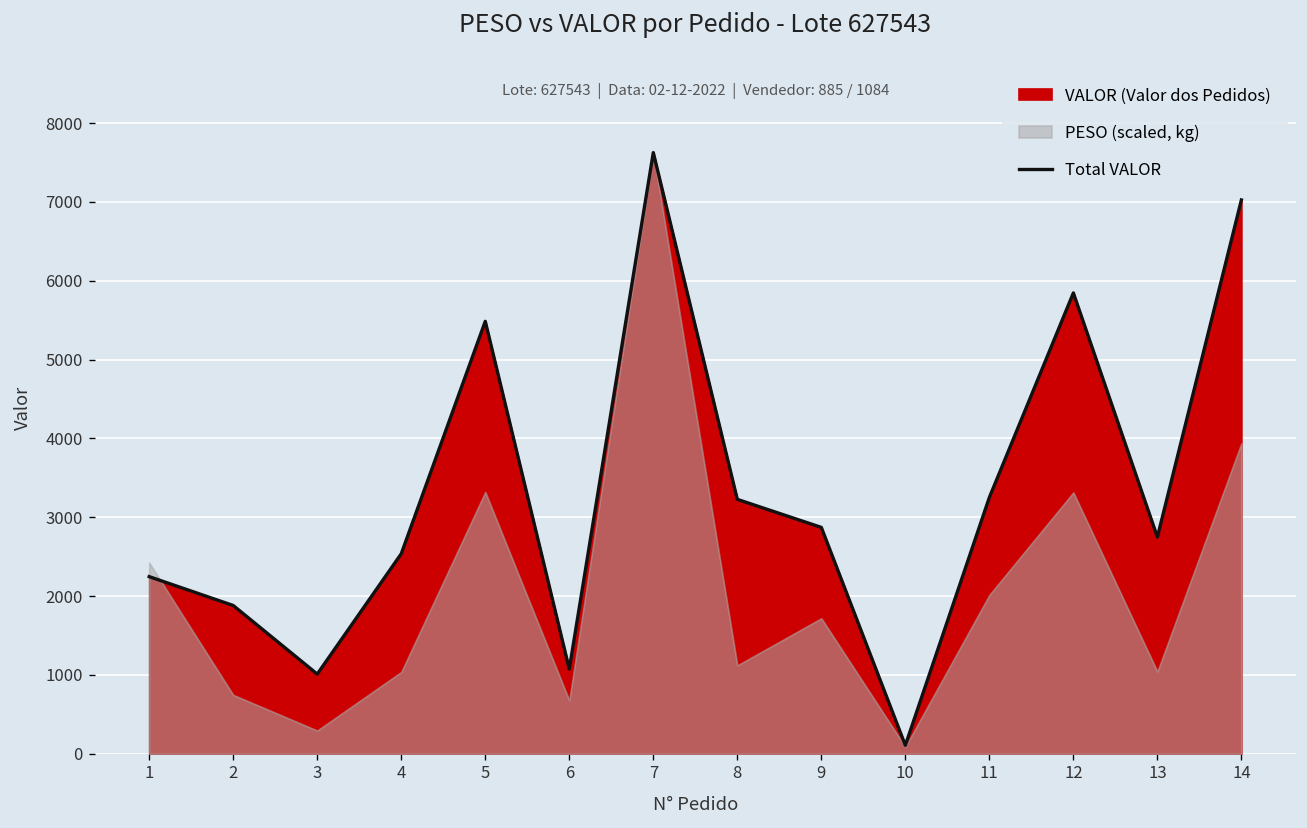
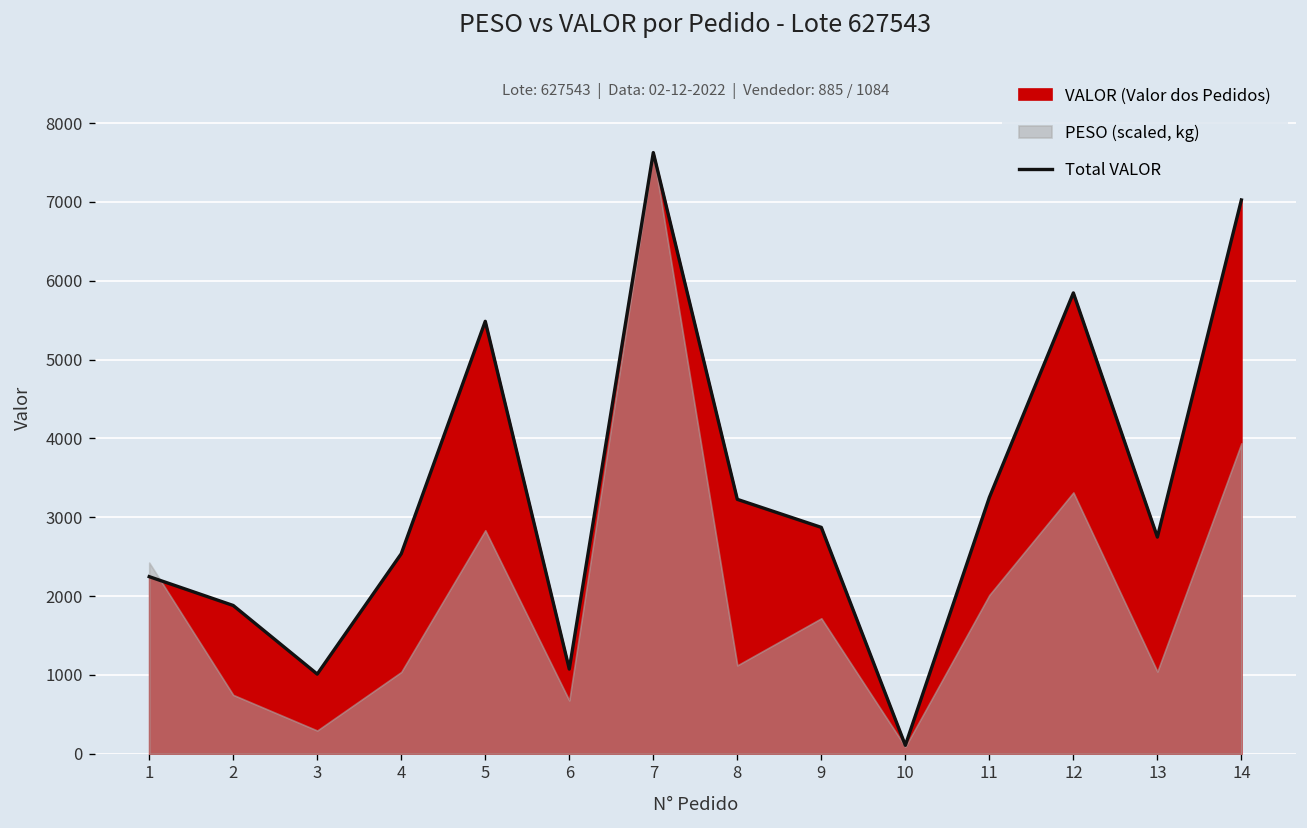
PESO (scaled, kg), 5: 3300 -> 2800
